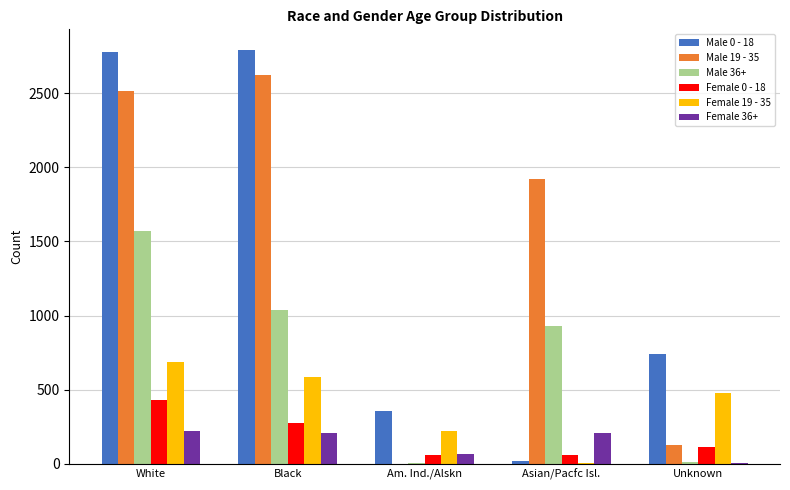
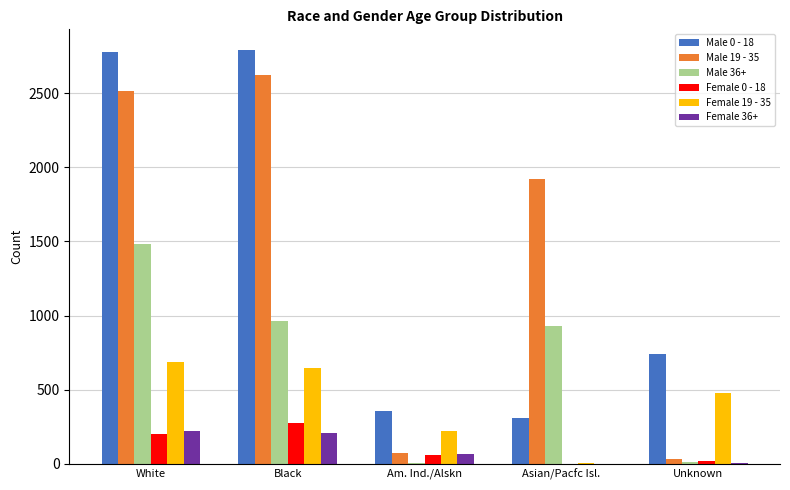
Male 36+, White: 1570 -> 1480
Female 0 - 18, White: 430 -> 200
Male 36+, Black: 1040 -> 960
Female 19 - 35, Black: 580 -> 650
Male 19 - 35, Am. Ind./Alskn: 0 -> 70
Male 0 - 18, Asian/Pacfc Isl.: 20 -> 310
Female 0 - 18, Asian/Pacfc Isl.: 60 -> 0
Female 36+, Asian/Pacfc Isl.: 210 -> 0
Male 19 - 35, Unknown: 130 -> 40
Female 0 - 18, Unknown: 120 -> 20
